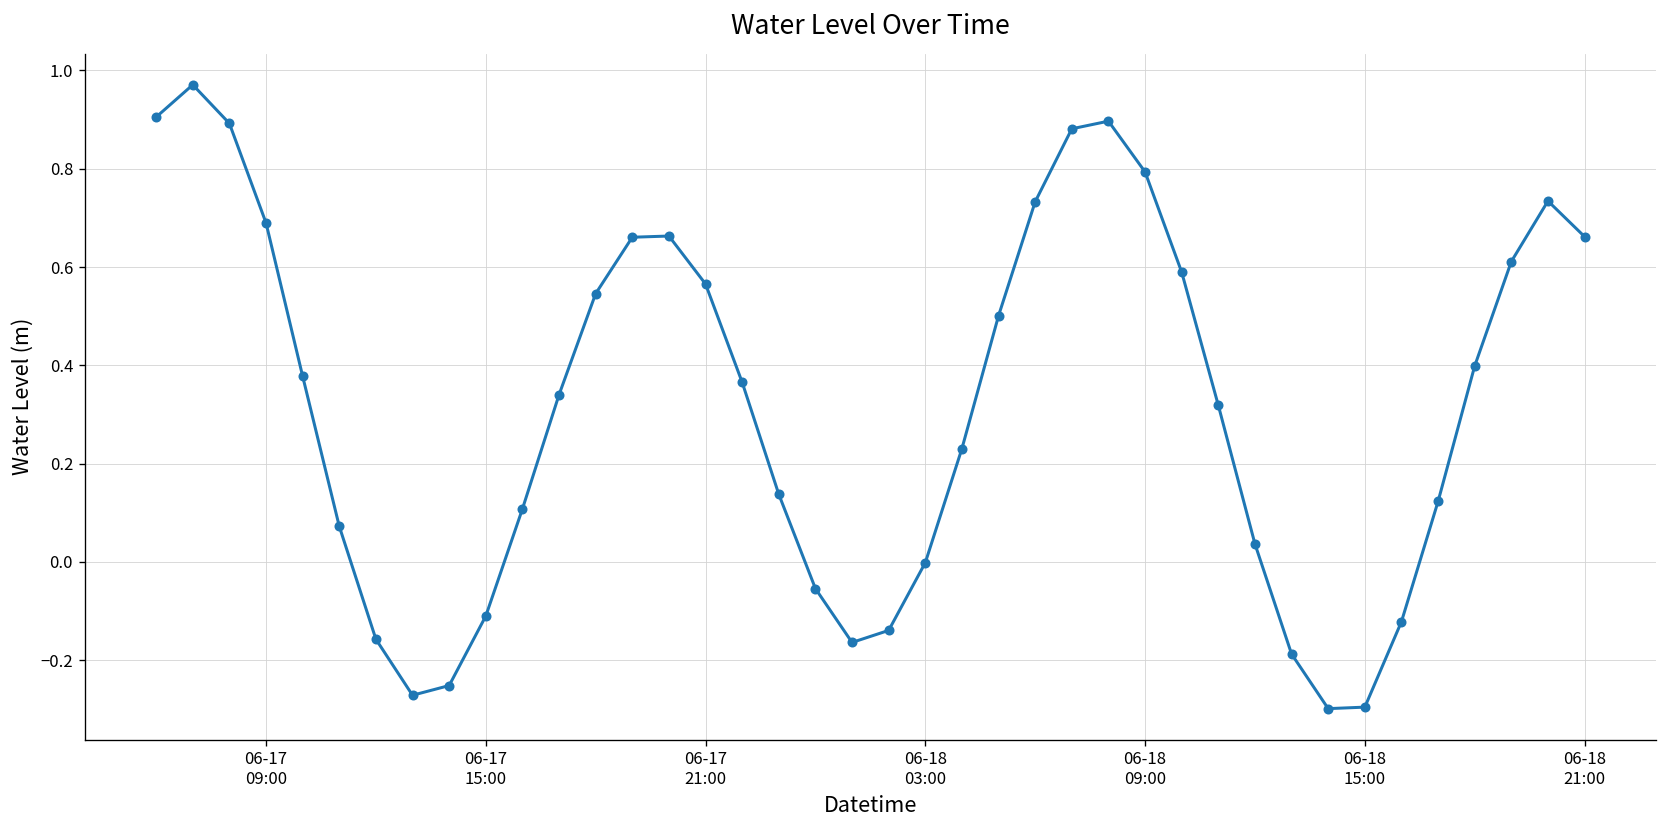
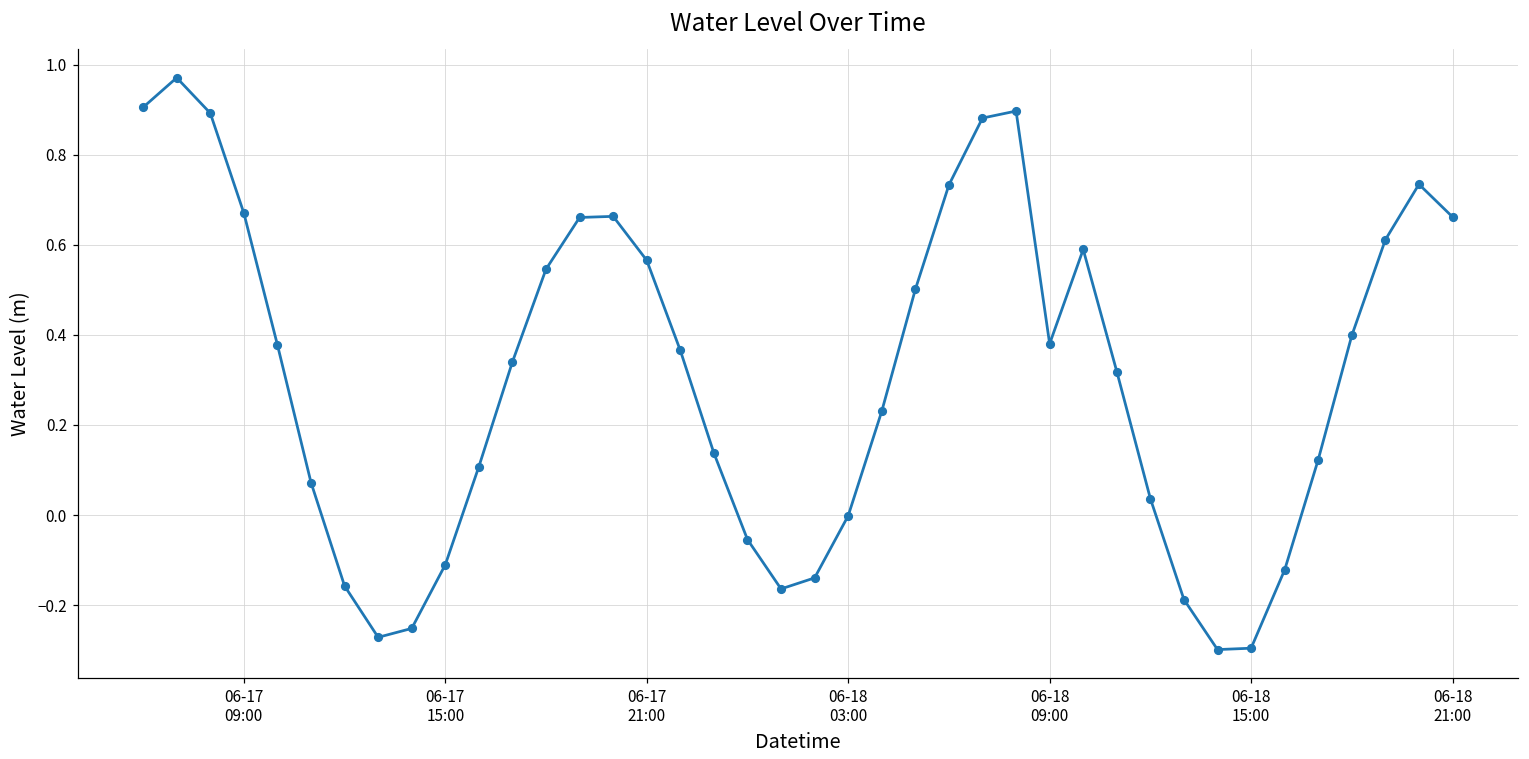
06-17 09:00: 0.69 -> 0.67
06-18 09:00: 0.79 -> 0.38
